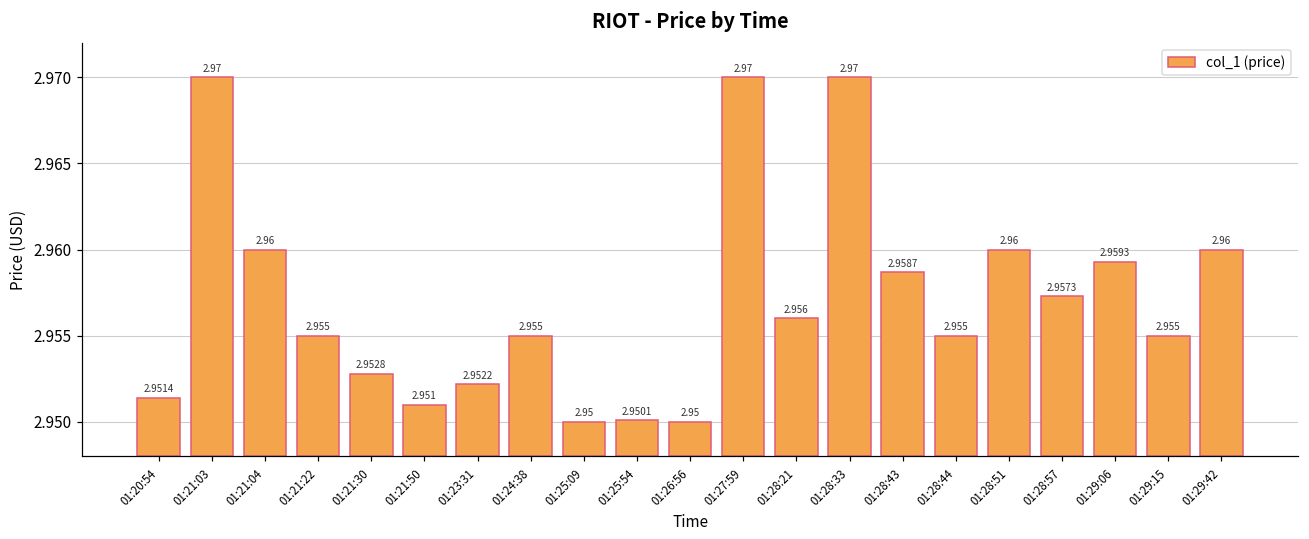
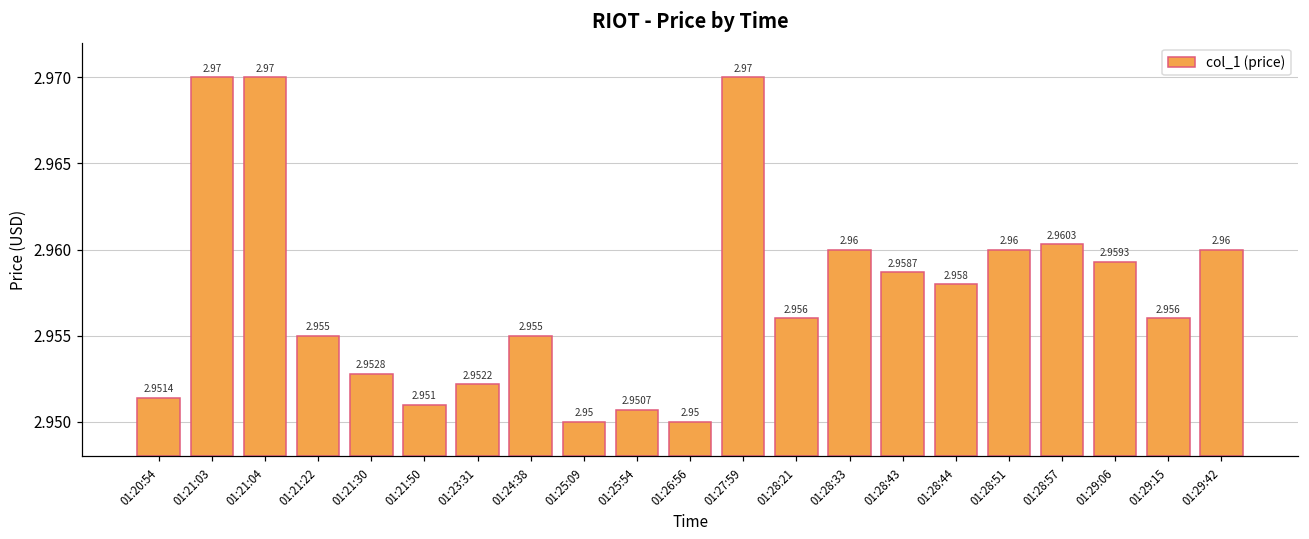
01:21:04: 2.96 -> 2.97
01:25:54: 2.9501 -> 2.9507
01:28:33: 2.97 -> 2.96
01:28:44: 2.955 -> 2.958
01:28:57: 2.9573 -> 2.9603
01:29:15: 2.955 -> 2.956
